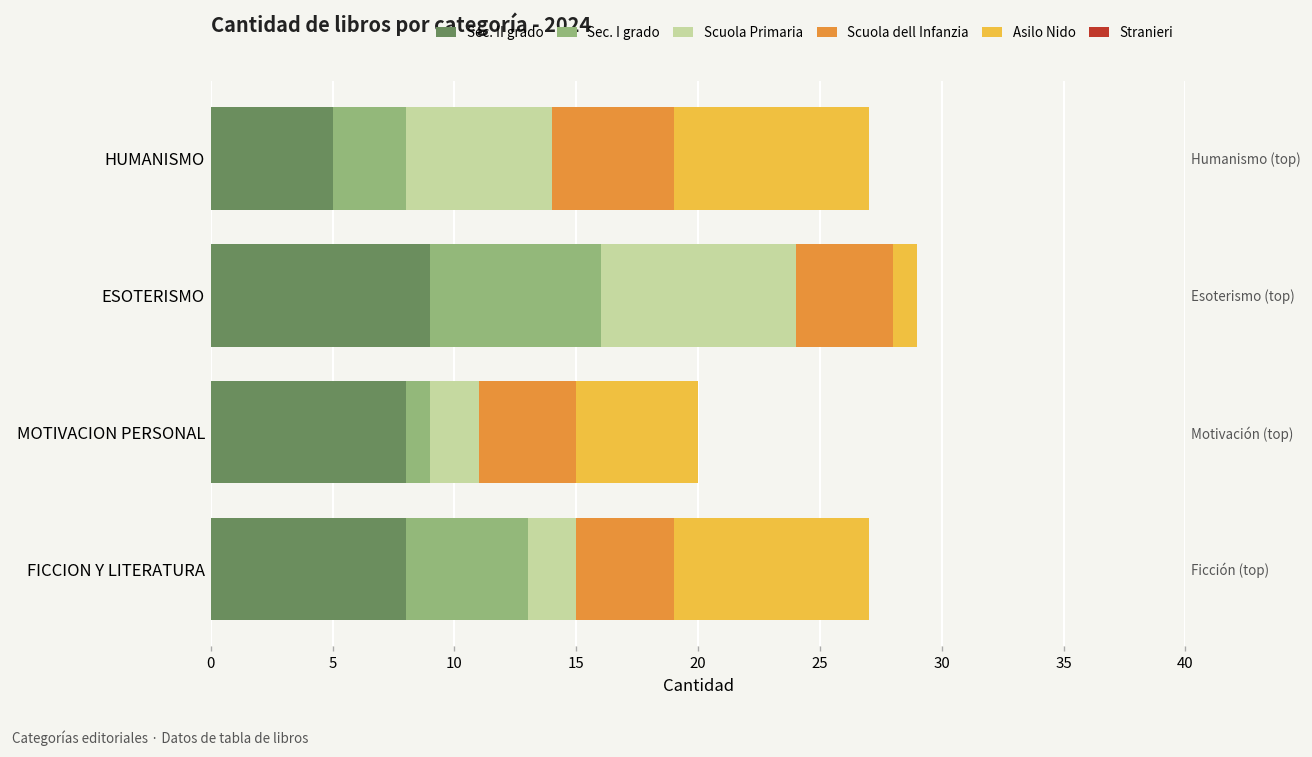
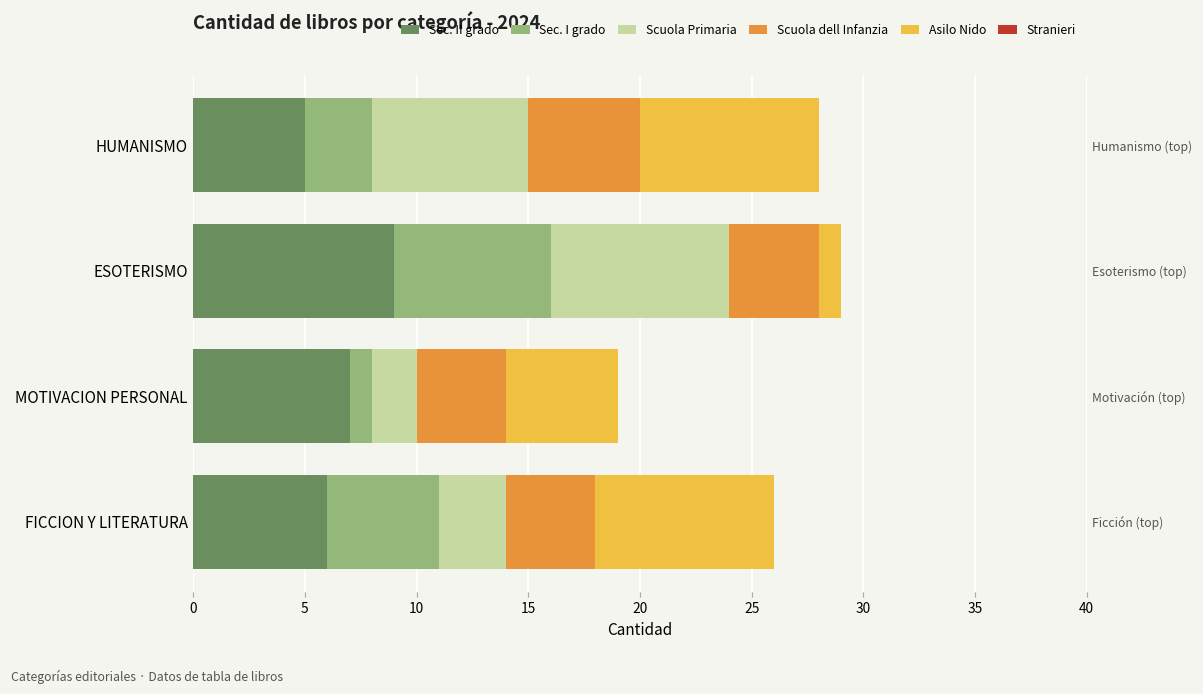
Scuola Primaria, HUMANISMO: 6 -> 7
Sec. II grado, MOTIVACION PERSONAL: 8 -> 7
Sec. II grado, FICCION Y LITERATURA: 8 -> 6
Scuola Primaria, FICCION Y LITERATURA: 2 -> 3
